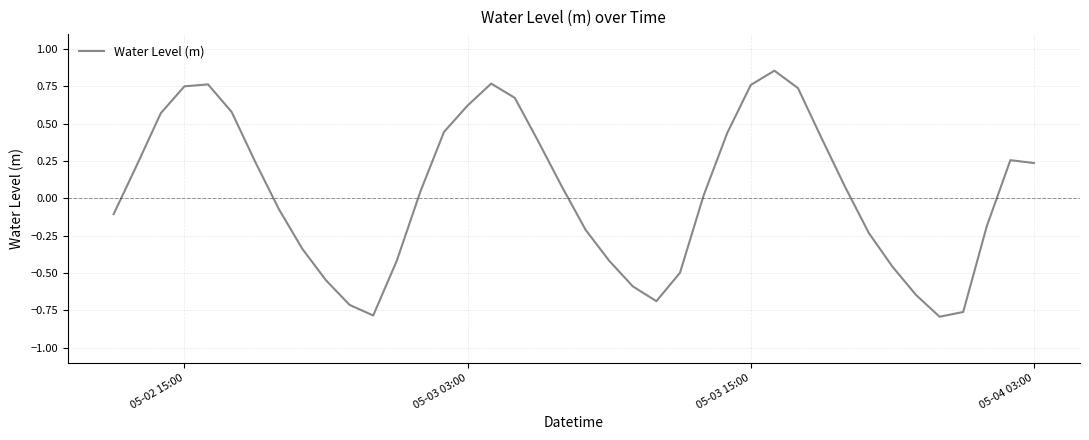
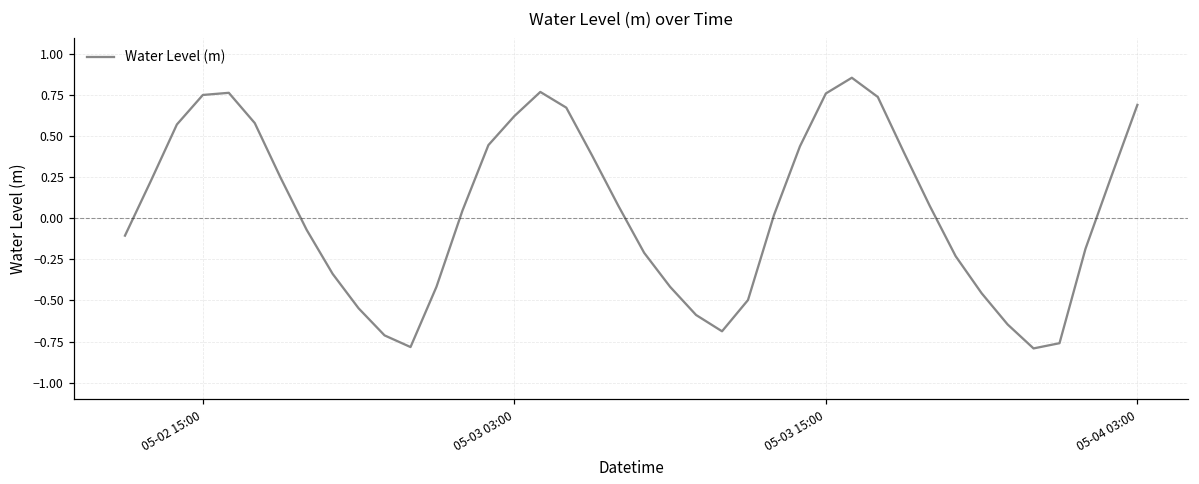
05-04 03:00: 0.24 -> 0.69
